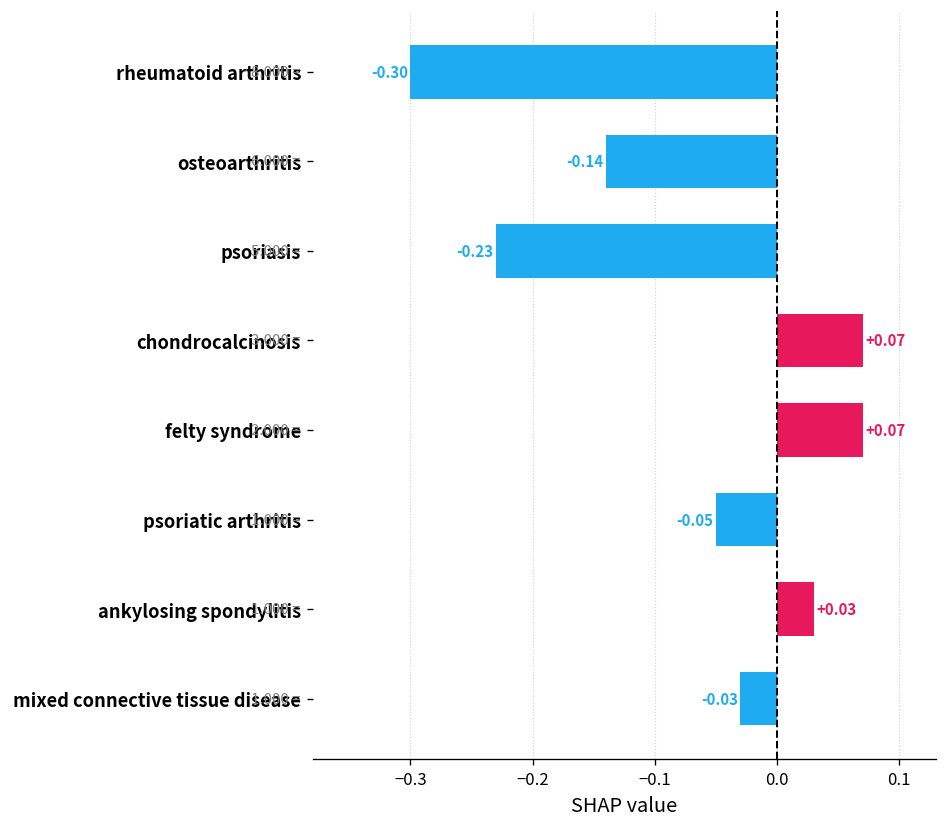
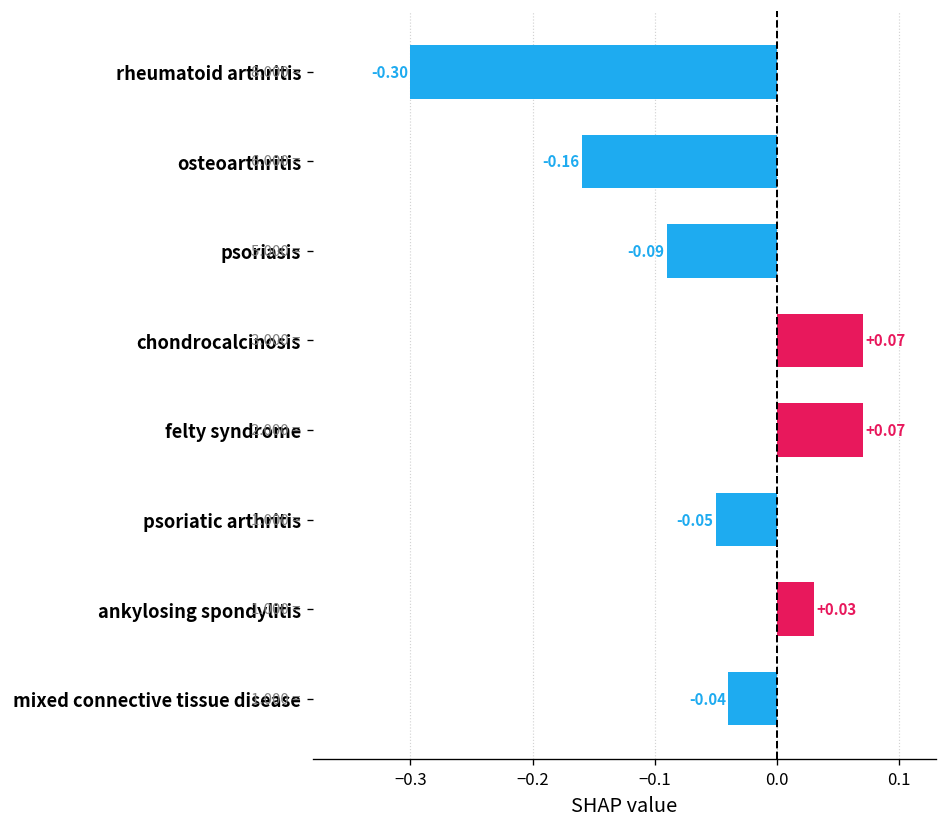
osteoarthritis: -0.14 -> -0.16
psoriasis: -0.23 -> -0.09
mixed connective tissue disease: -0.03 -> -0.04
